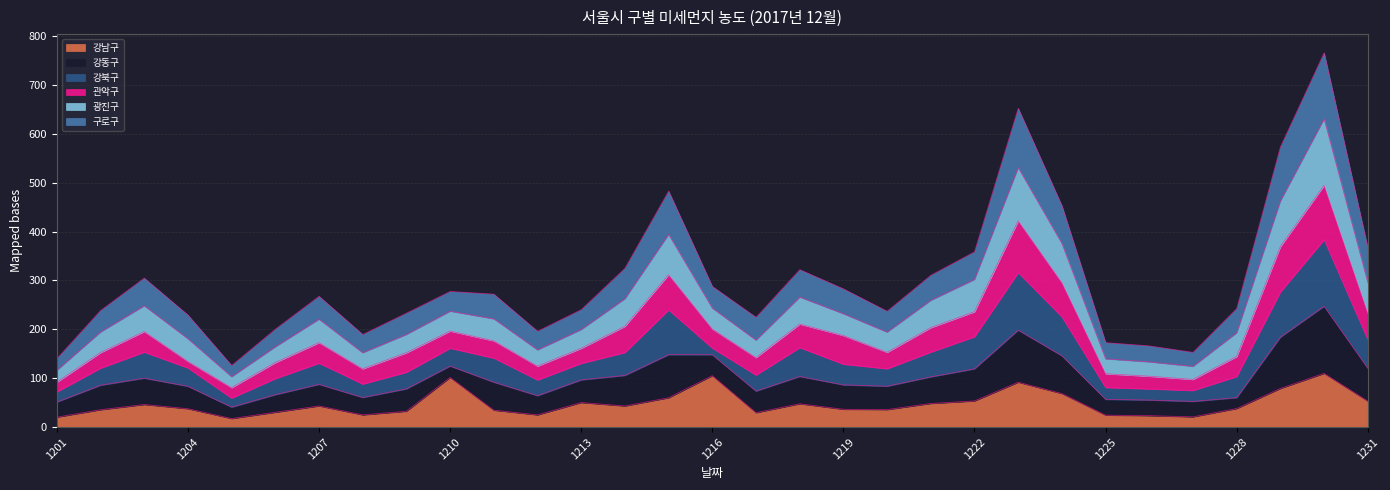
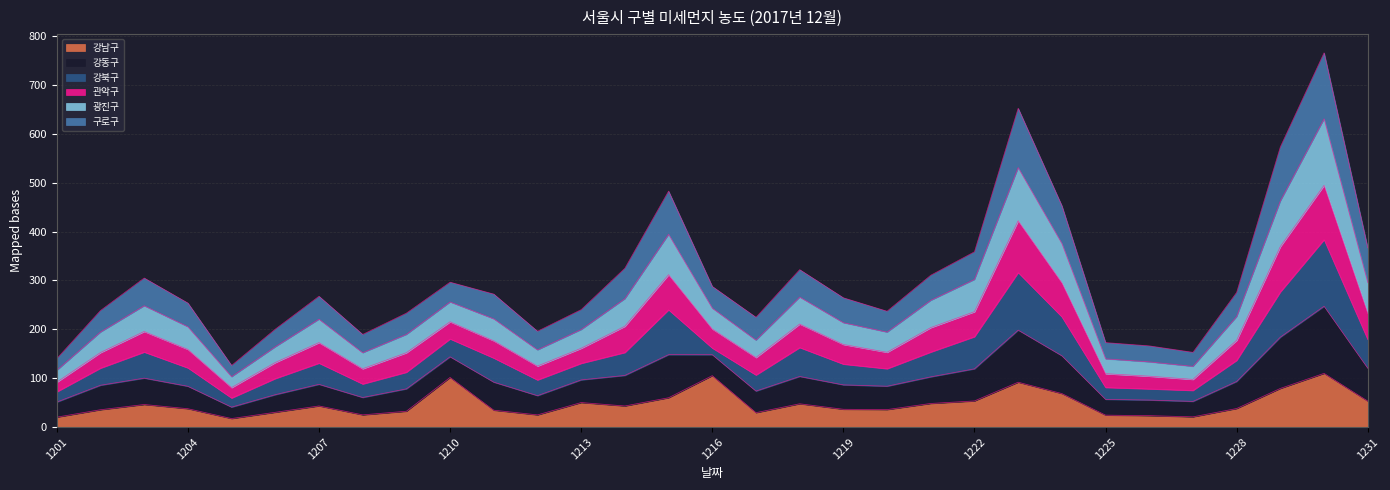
관악구, 1204: 10 -> 40
강동구, 1210: 20 -> 40
관악구, 1219: 60 -> 40
강동구, 1228: 20 -> 60
